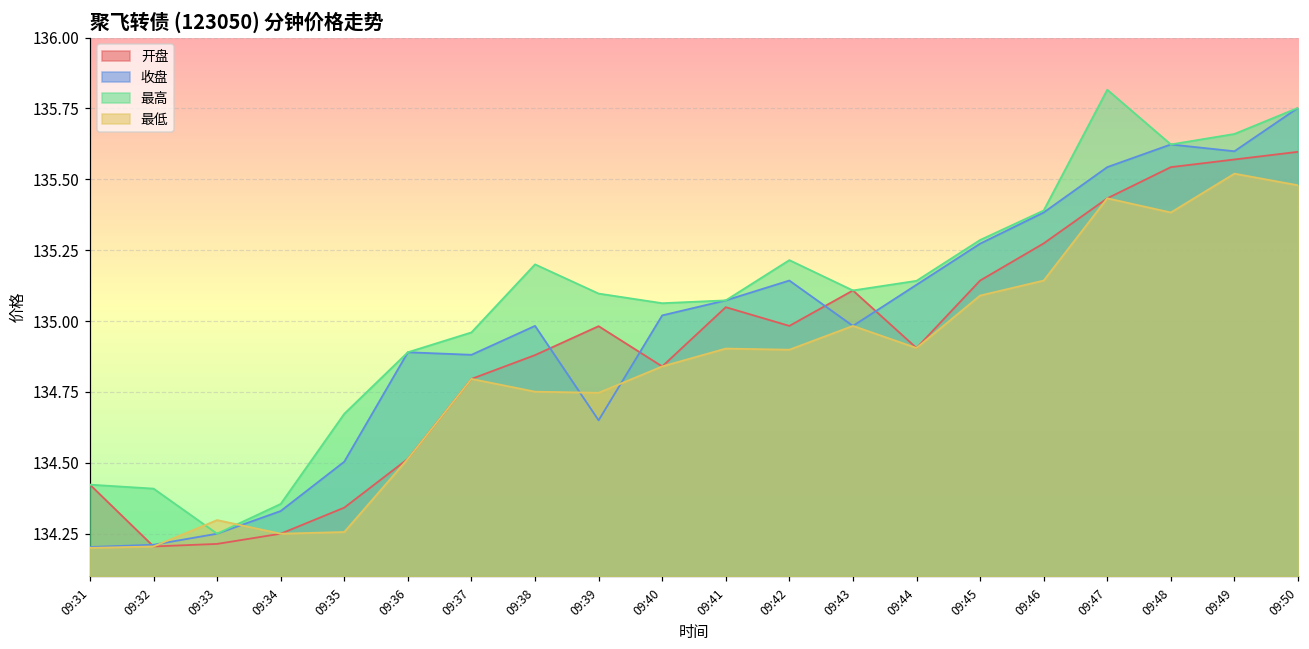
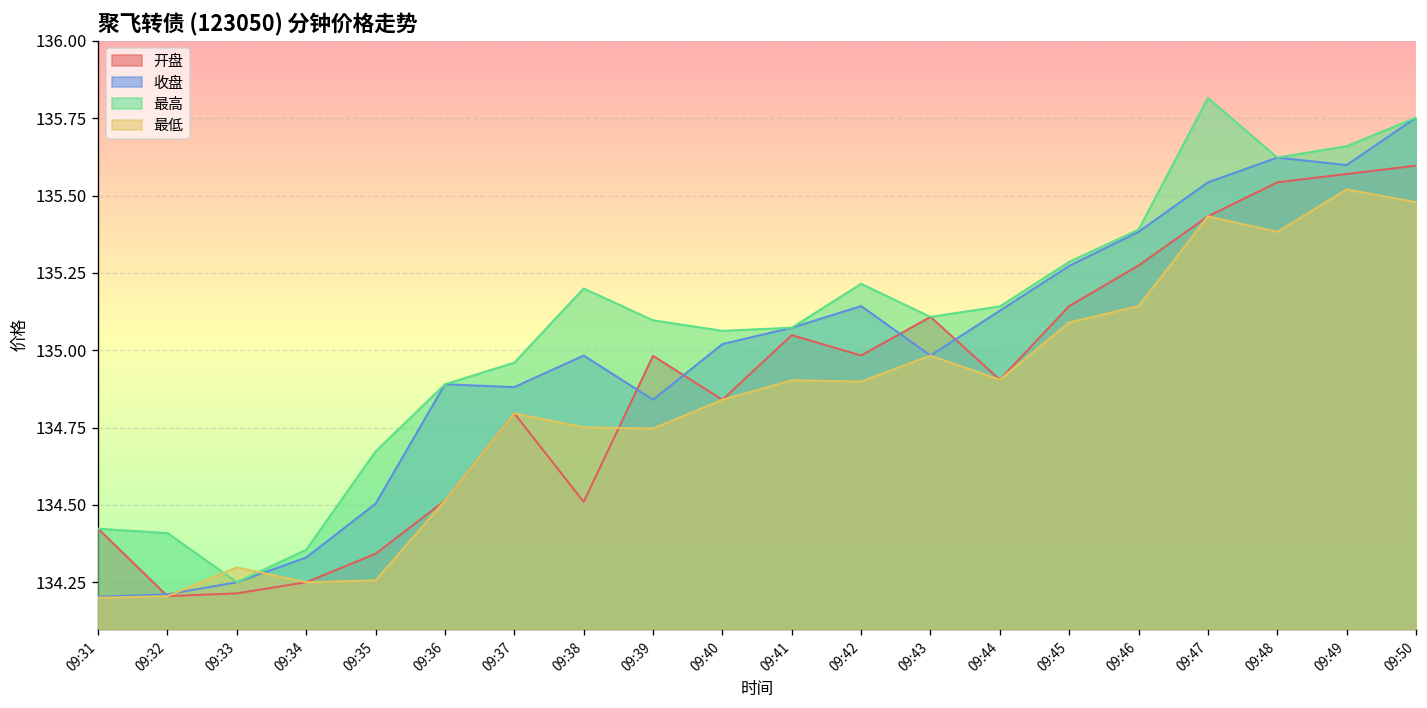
开盘, 09:38: 134.88 -> 134.51
收盘, 09:39: 134.65 -> 134.84
